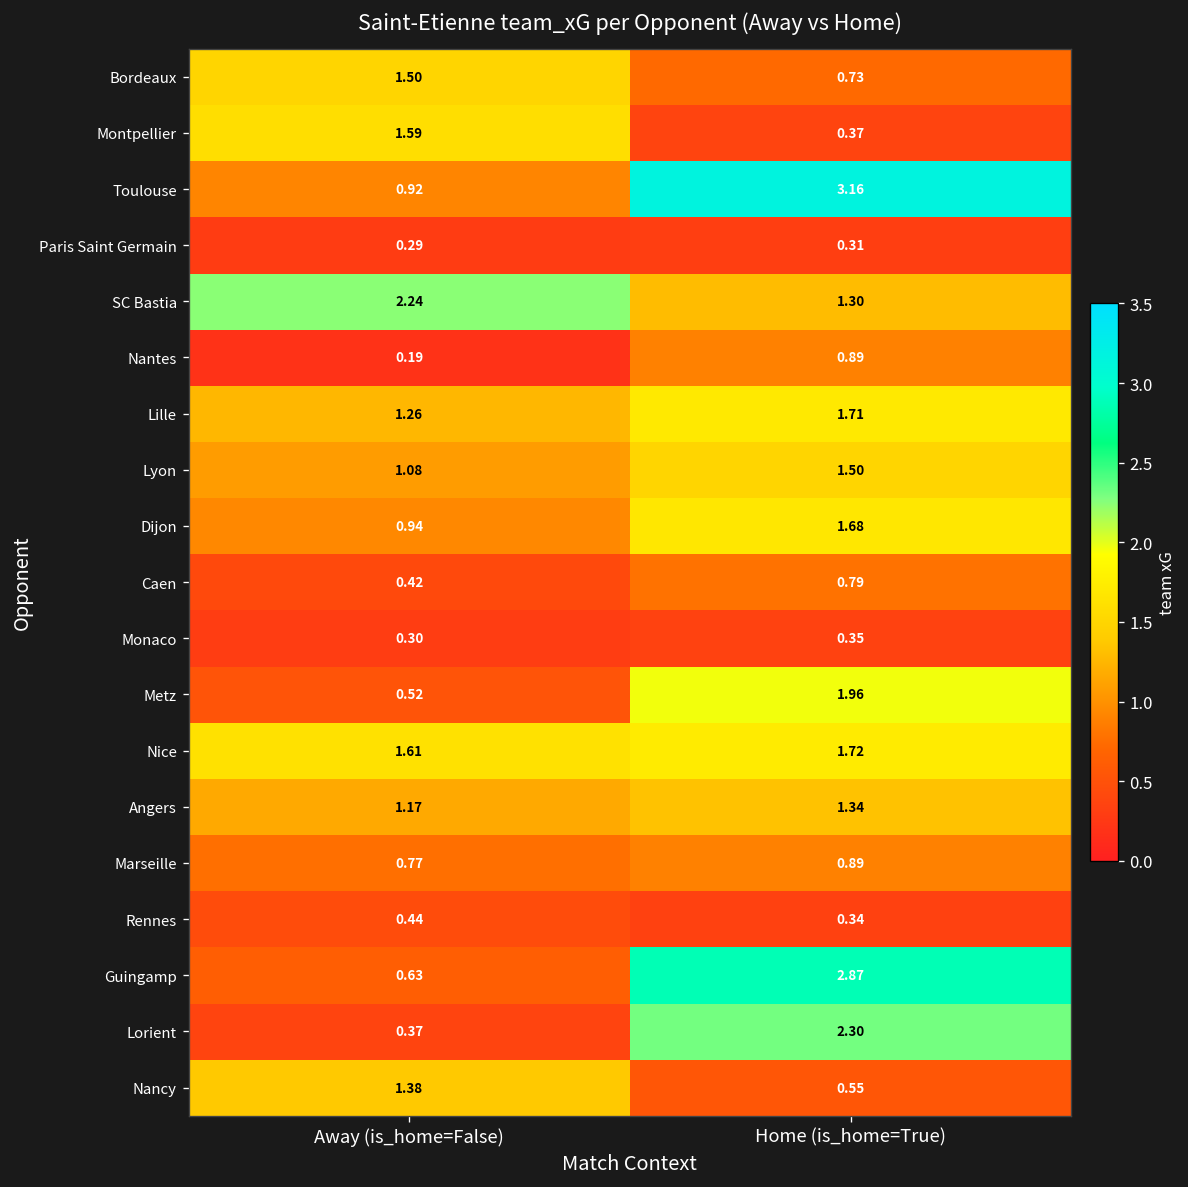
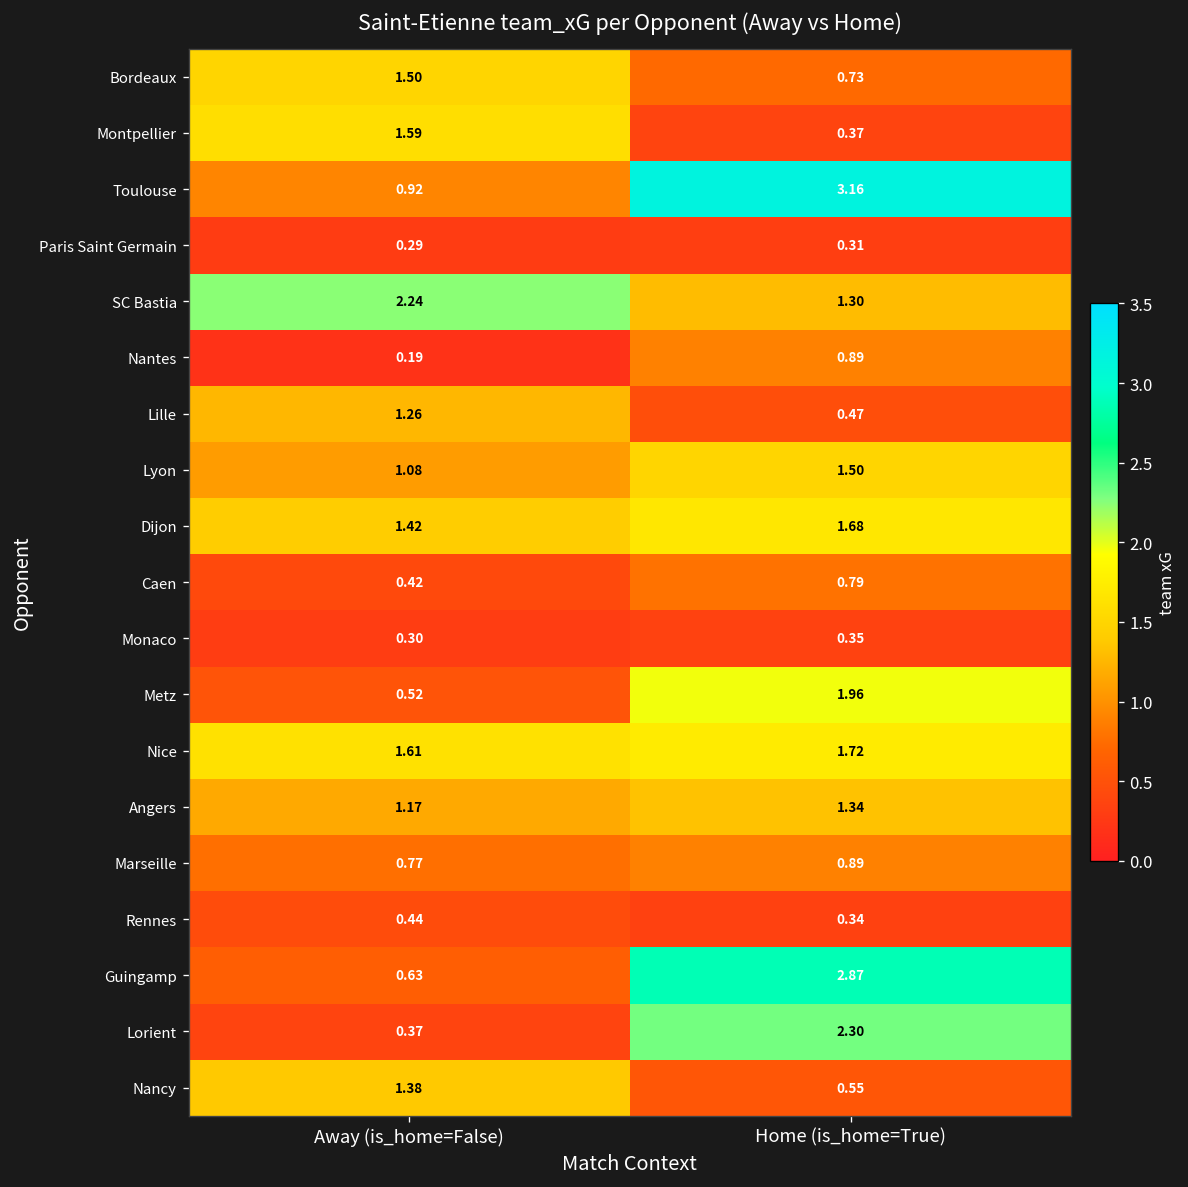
Lille, Home (is_home=True): 1.71 -> 0.47
Dijon, Away (is_home=False): 0.94 -> 1.42
